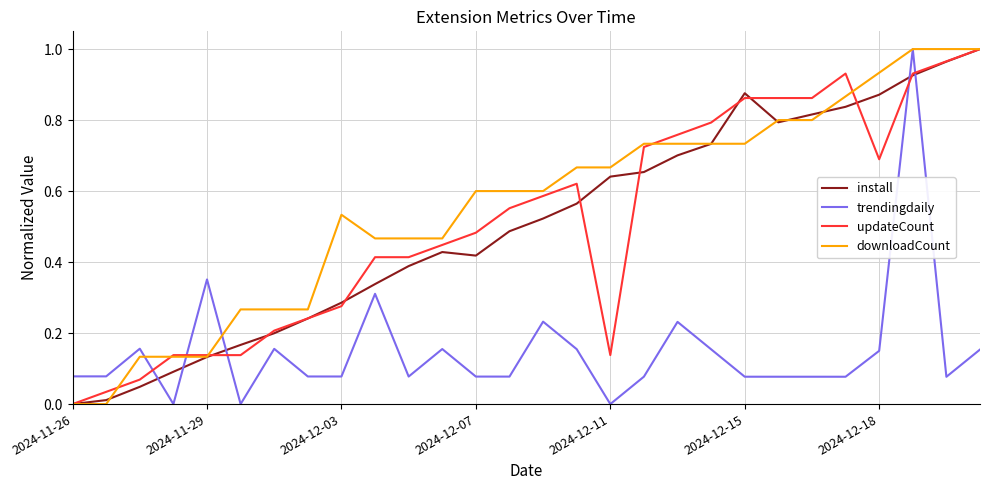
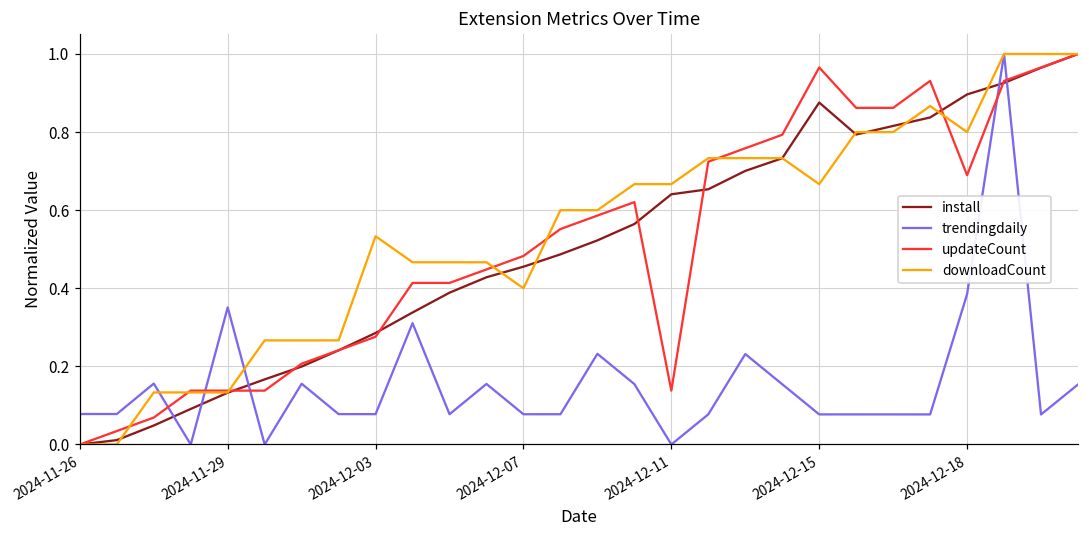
install, 2024-12-07: 0.42 -> 0.46
downloadCount, 2024-12-07: 0.60 -> 0.40
updateCount, 2024-12-15: 0.86 -> 0.97
downloadCount, 2024-12-15: 0.73 -> 0.67
install, 2024-12-18: 0.87 -> 0.90
trendingdaily, 2024-12-18: 0.15 -> 0.38
downloadCount, 2024-12-18: 0.93 -> 0.80
